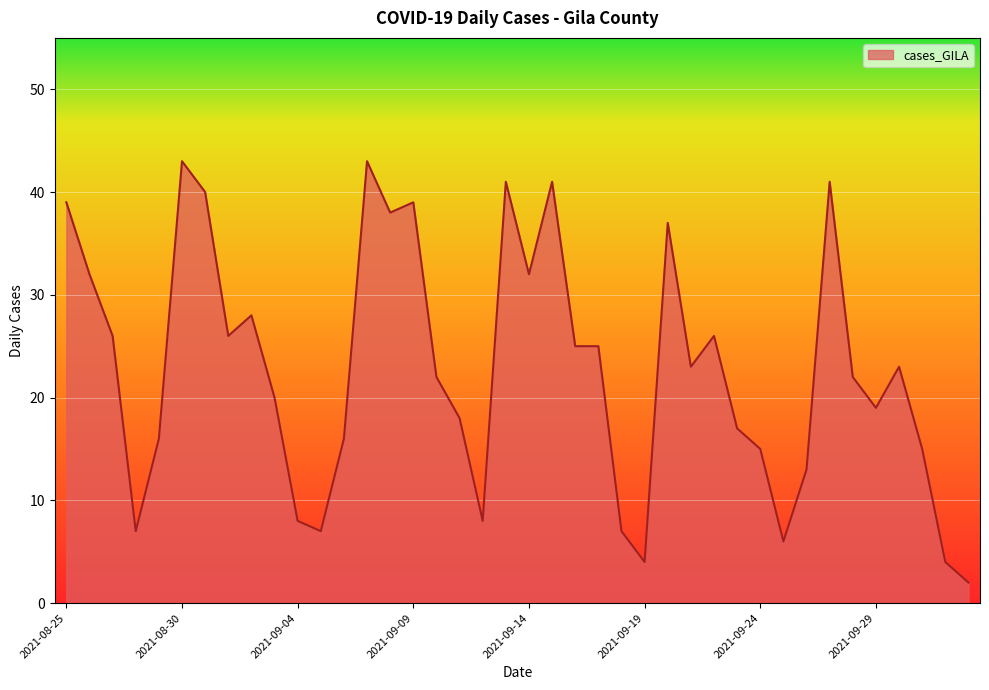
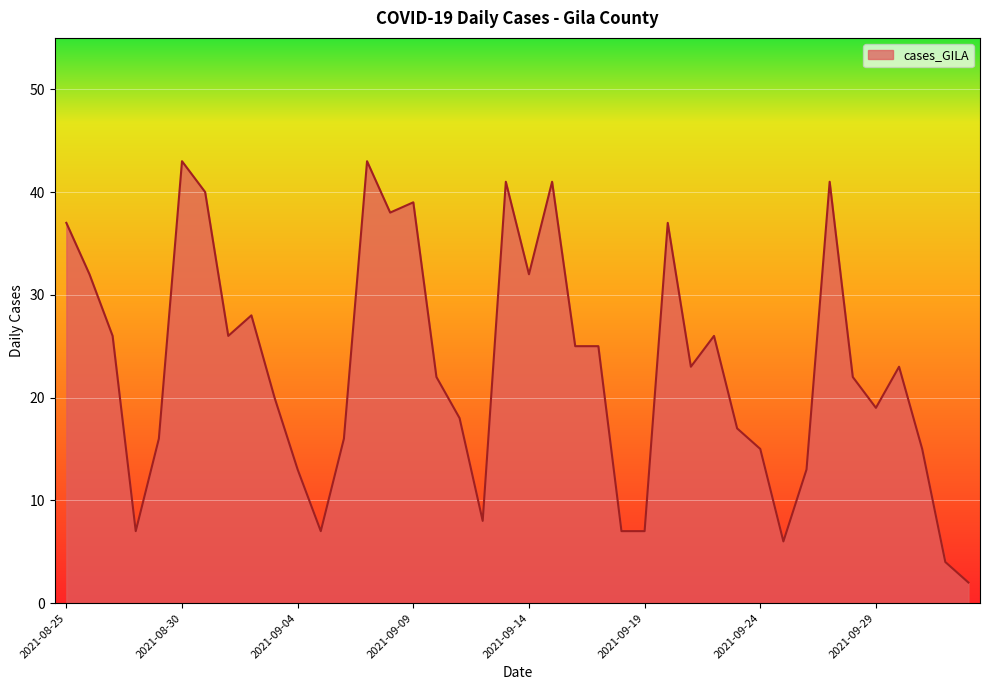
2021-08-25: 39 -> 37
2021-09-04: 8 -> 13
2021-09-19: 4 -> 7
